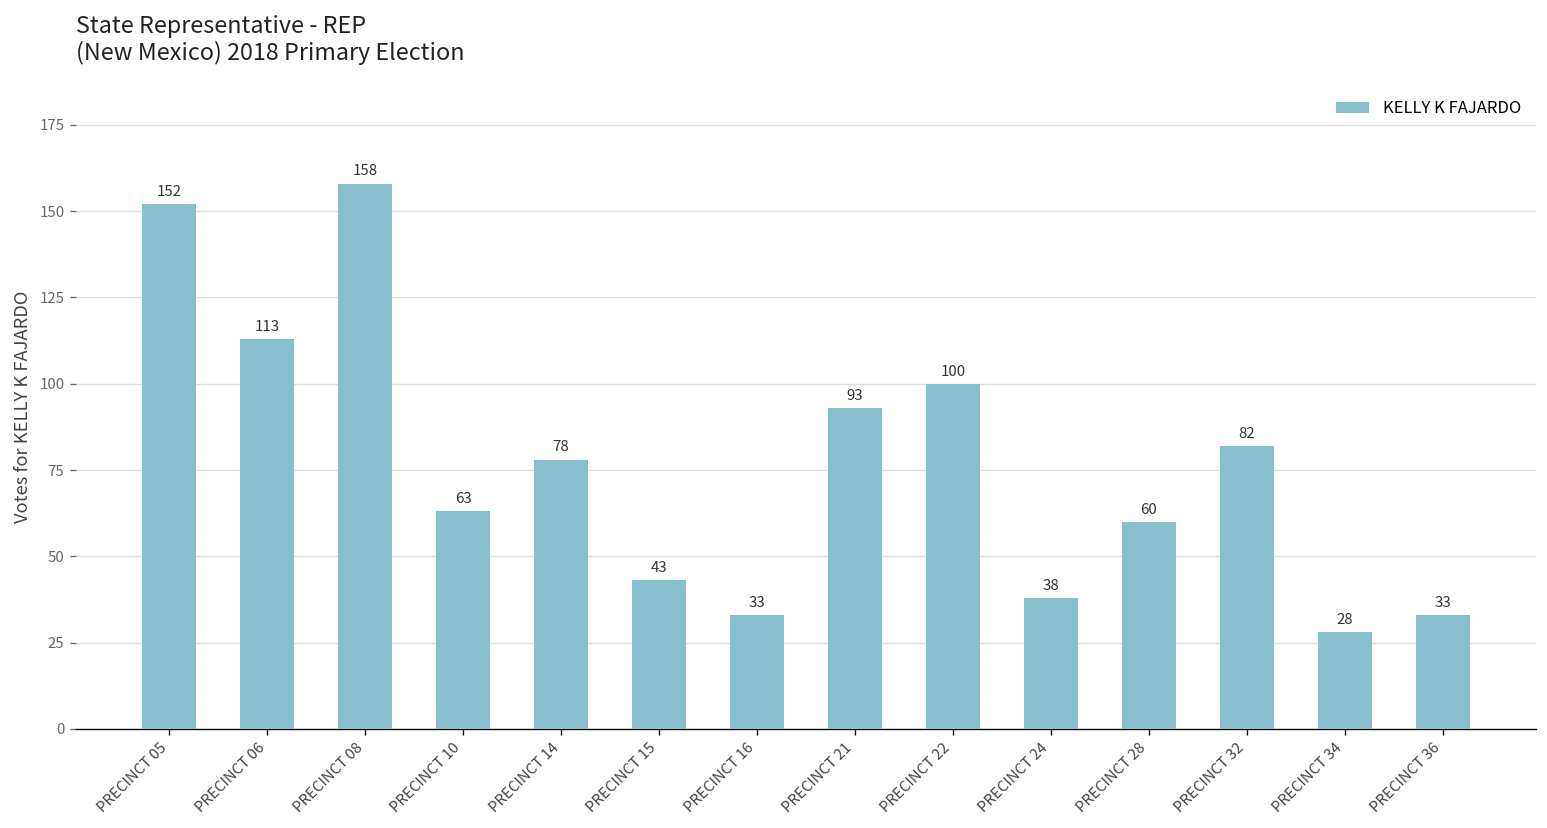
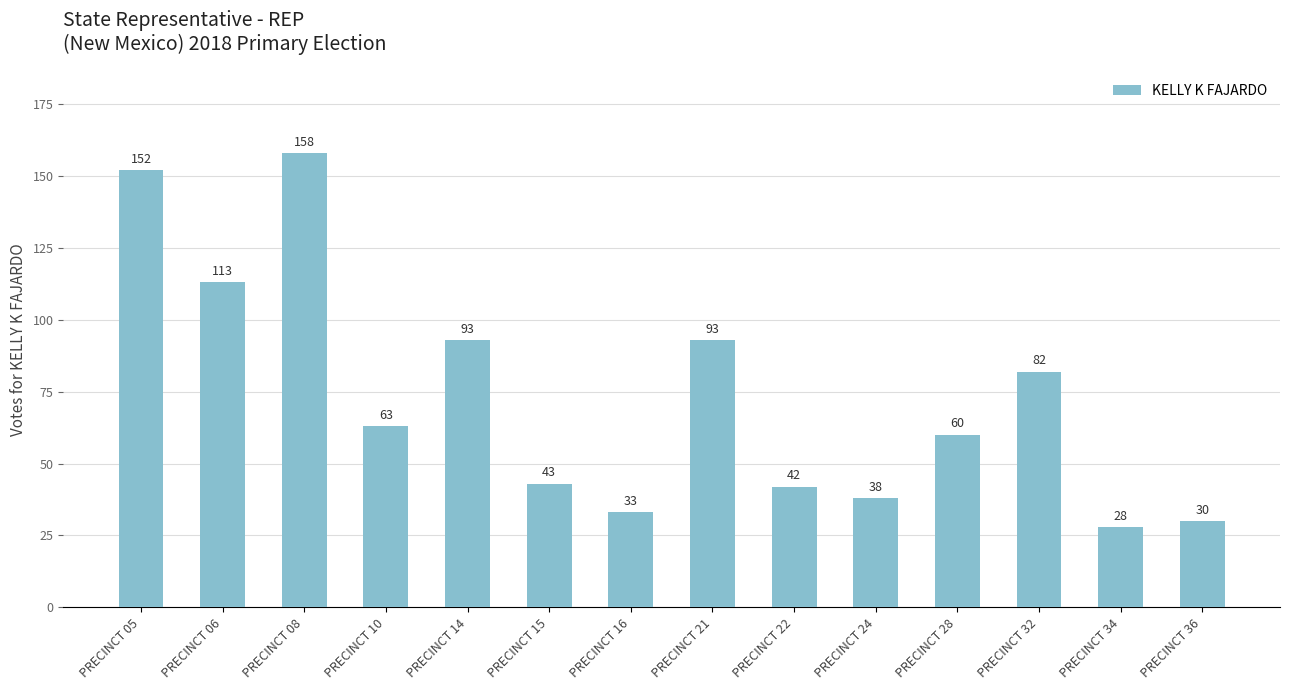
PRECINCT 14: 78 -> 93
PRECINCT 22: 100 -> 42
PRECINCT 36: 33 -> 30
